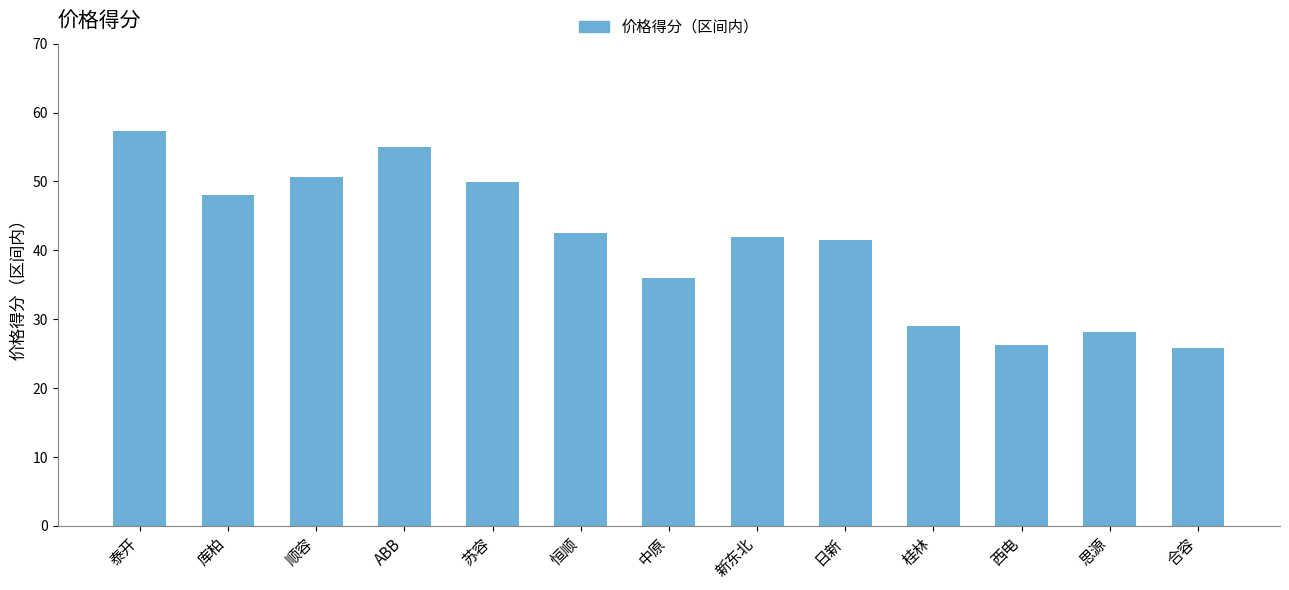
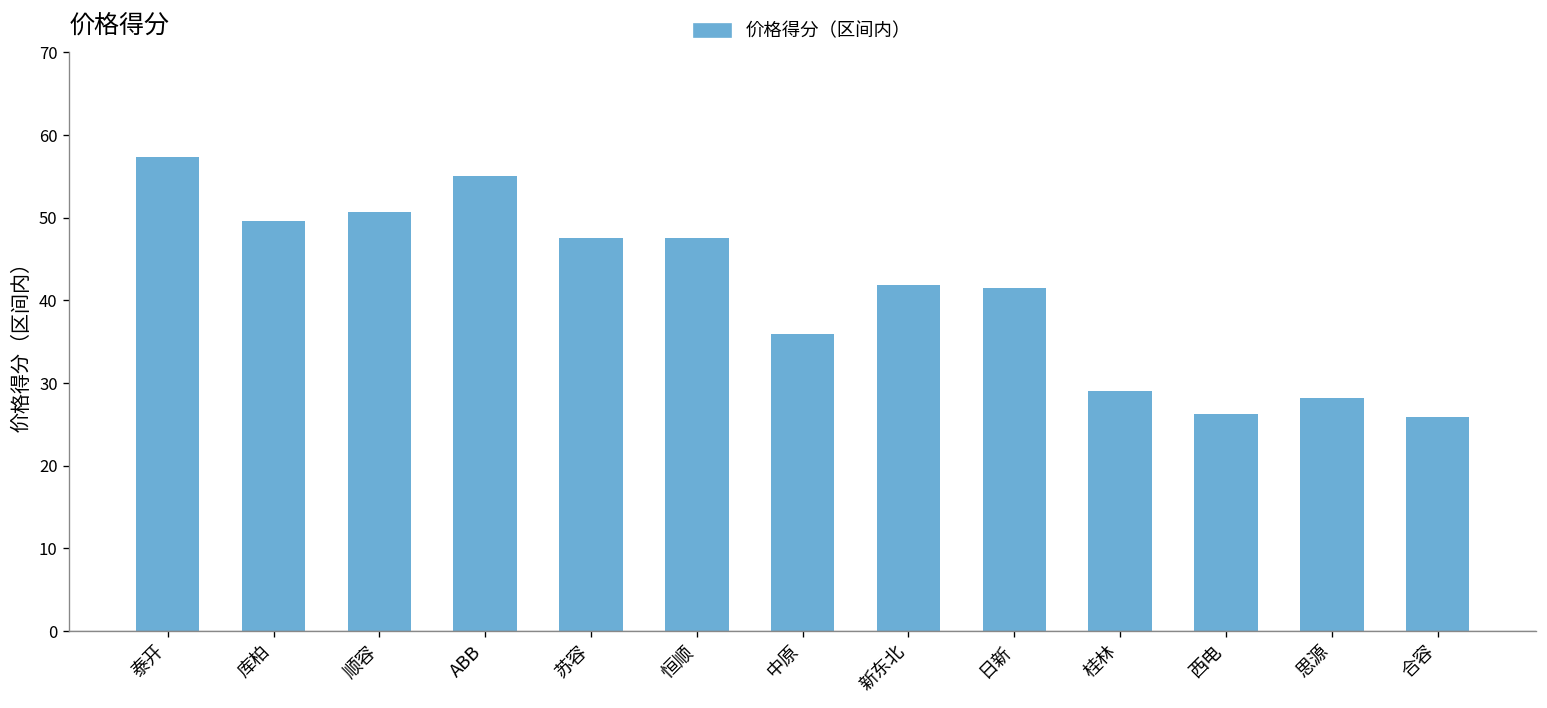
库柏: 48 -> 50
苏容: 50 -> 48
恒顺: 43 -> 47
